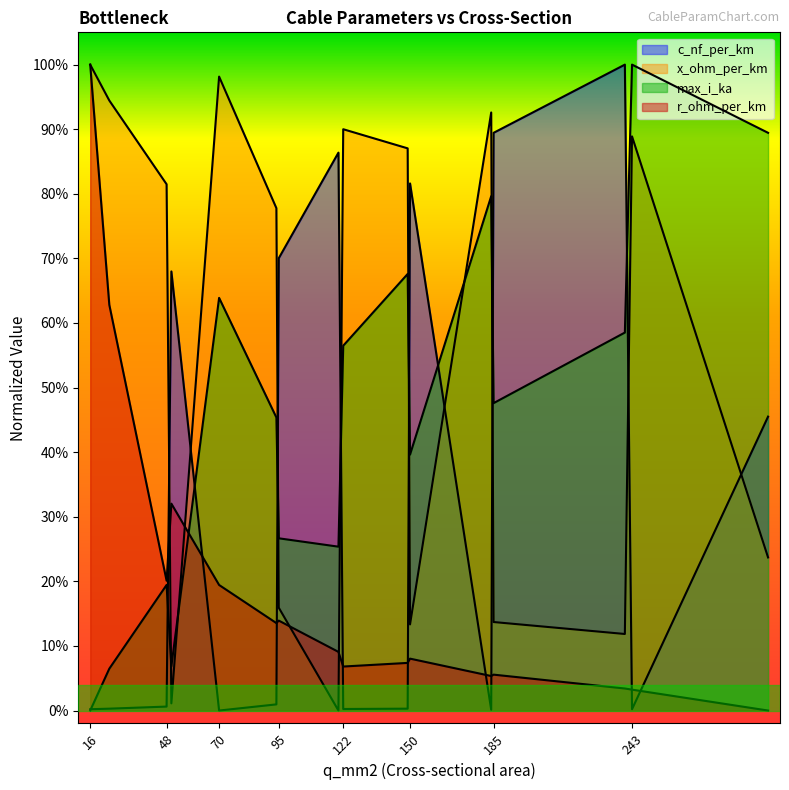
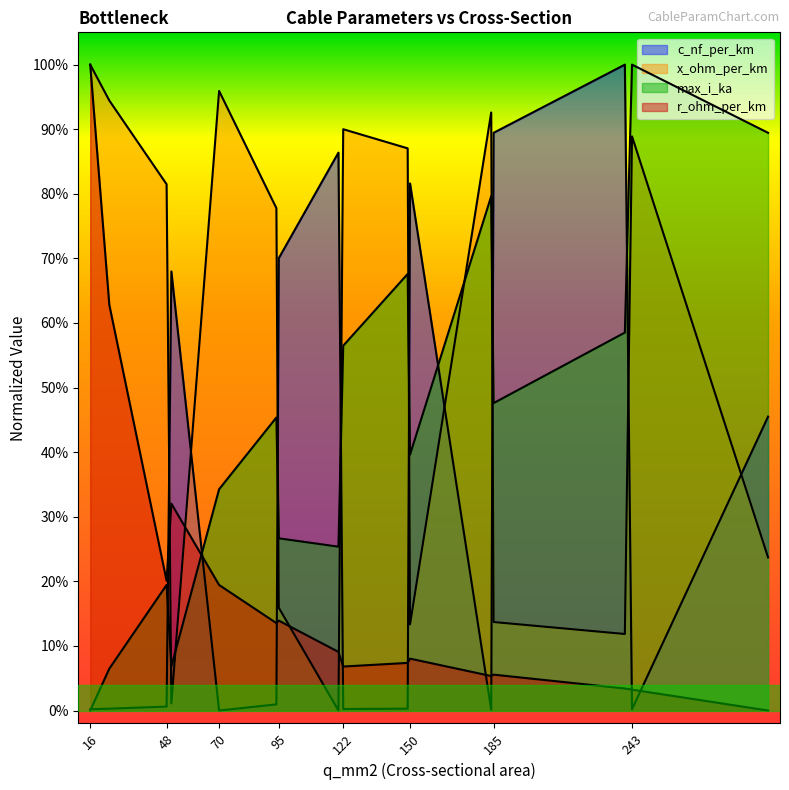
x_ohm_per_km, 70: 98% -> 96%
max_i_ka, 70: 64% -> 34%
